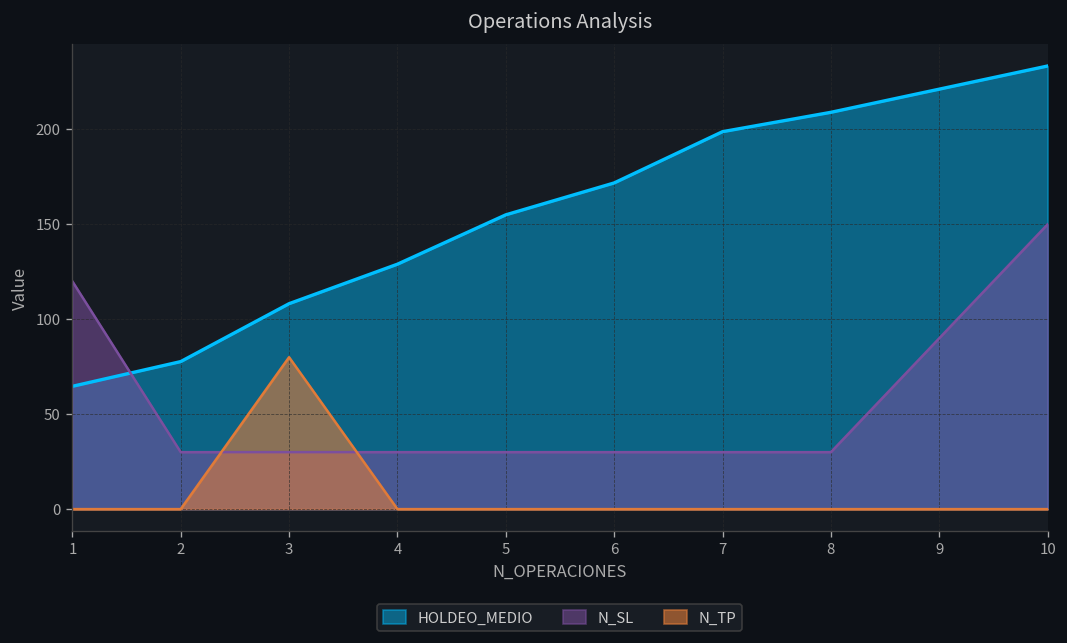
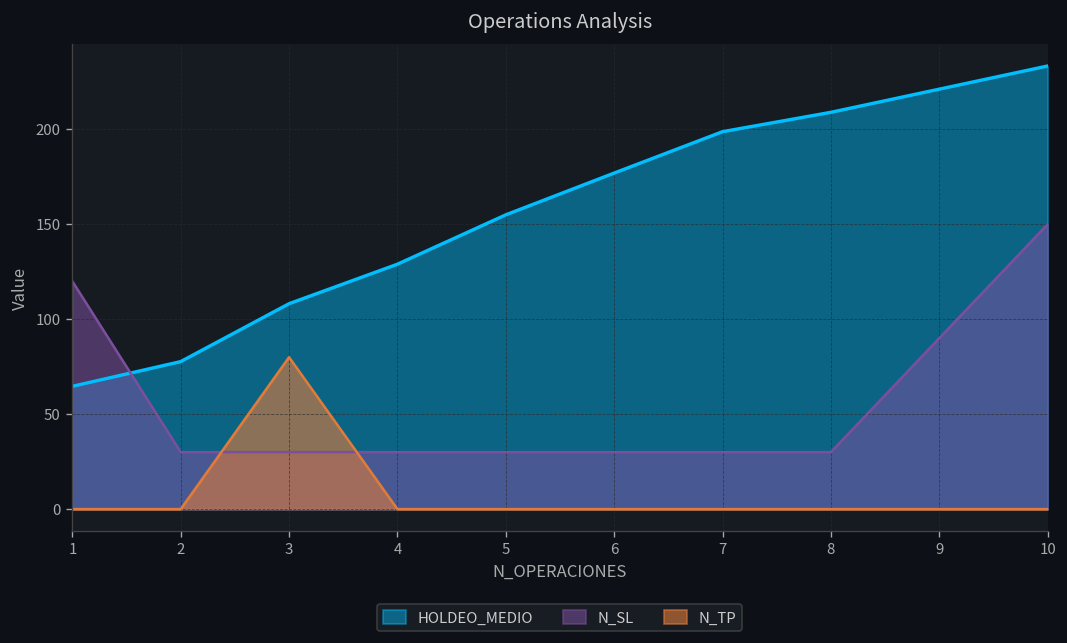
HOLDEO_MEDIO, 6: 172 -> 177
